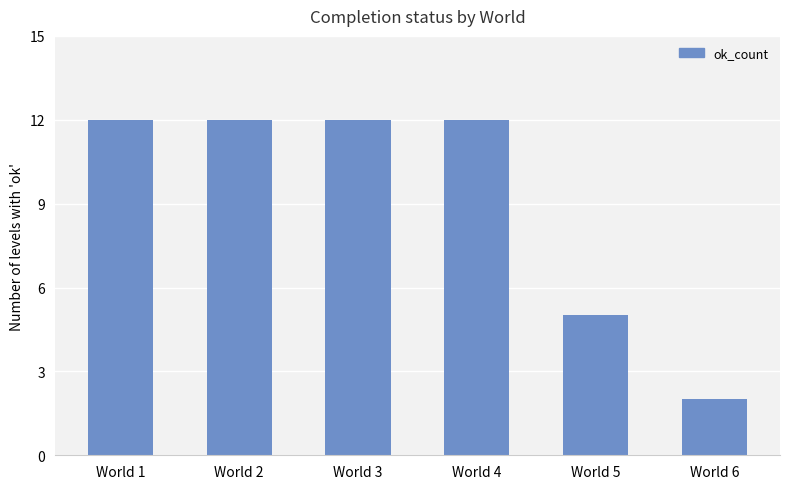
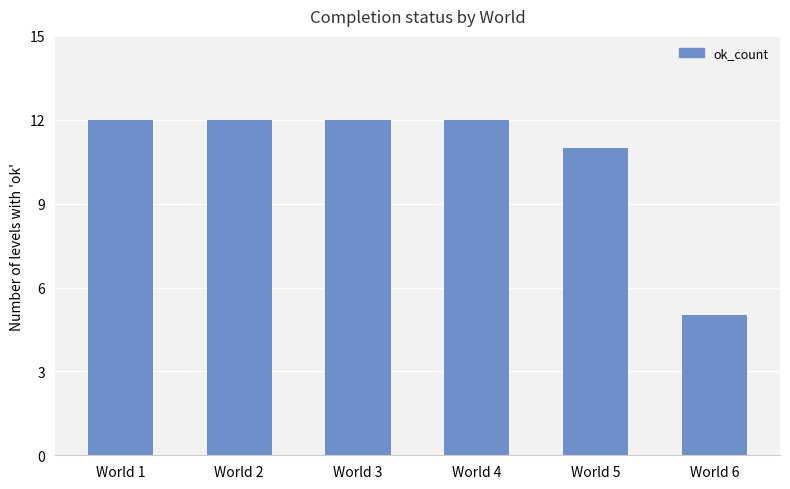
World 5: 5 -> 11
World 6: 2 -> 5
